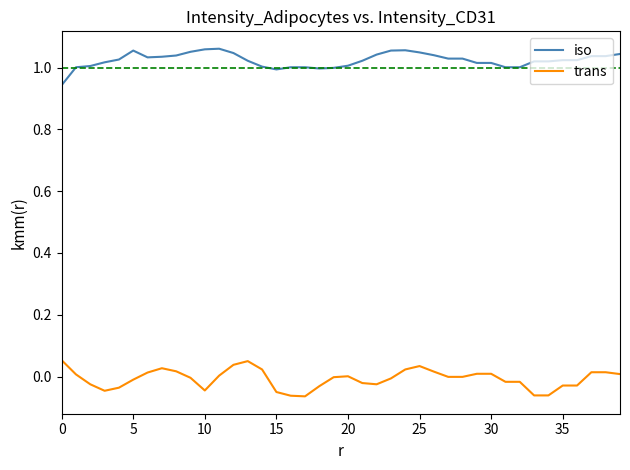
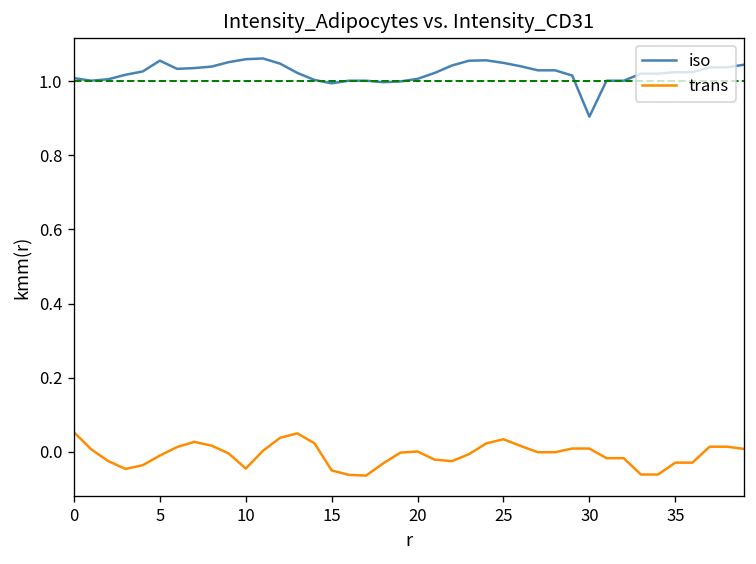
iso, 0: 0.94 -> 1.01
iso, 30: 1.02 -> 0.90
